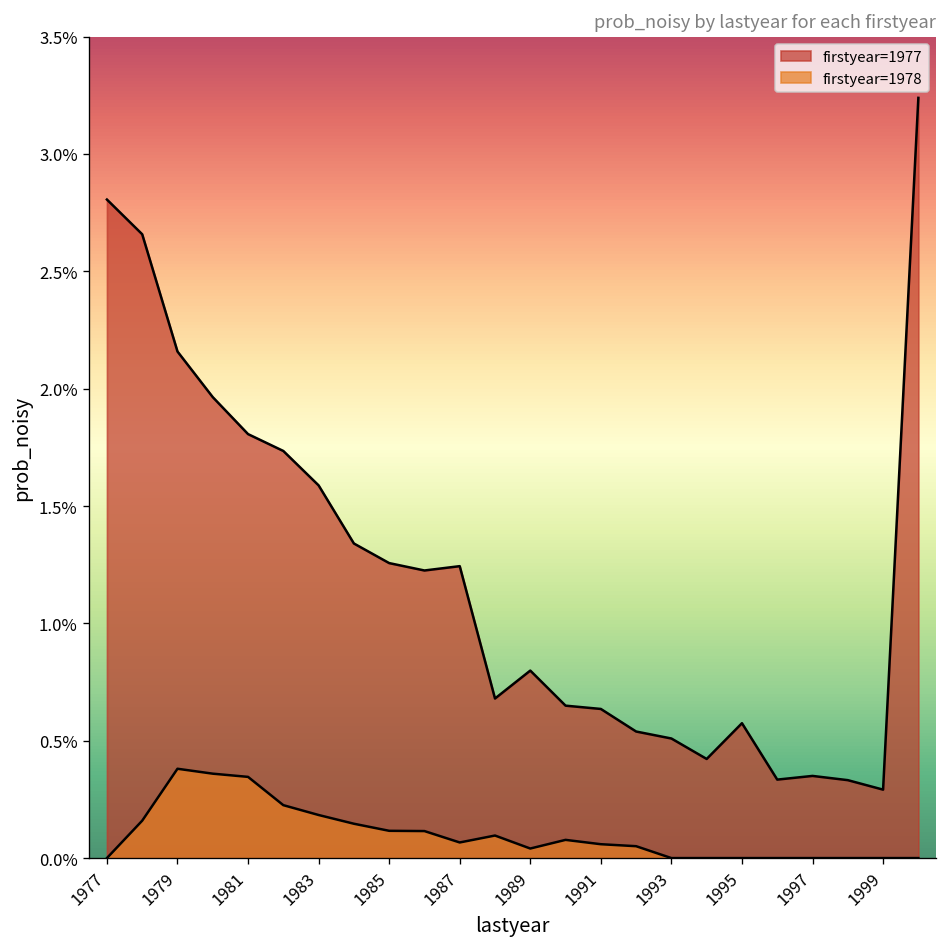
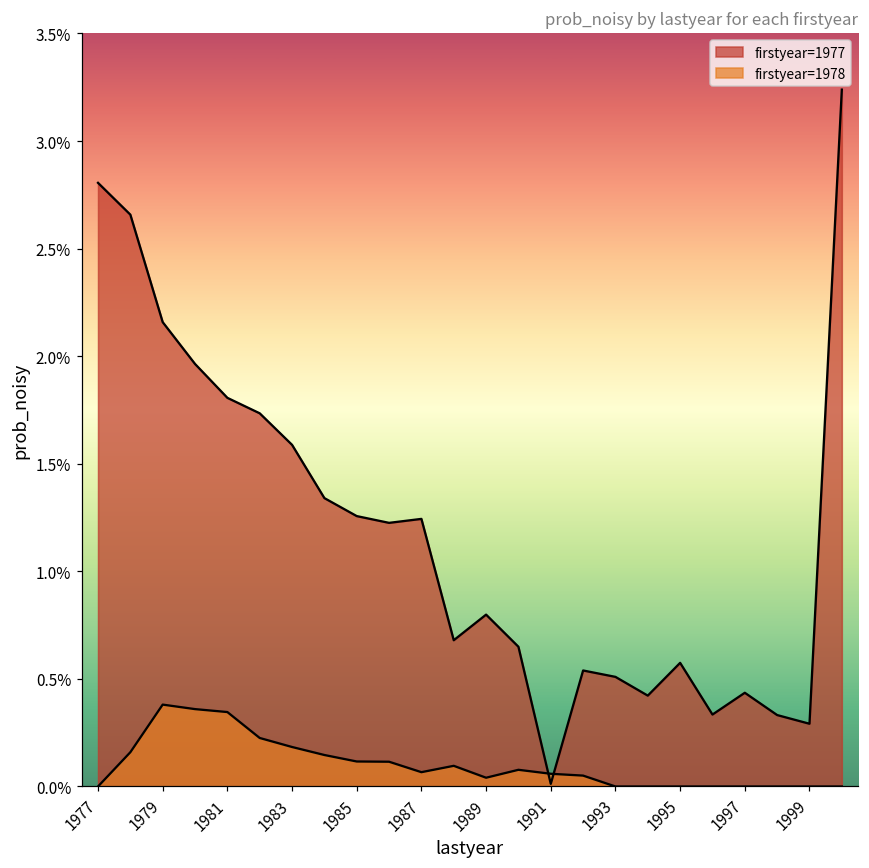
firstyear=1977, 1991: 0.64% -> 0.01%
firstyear=1977, 1997: 0.35% -> 0.44%
